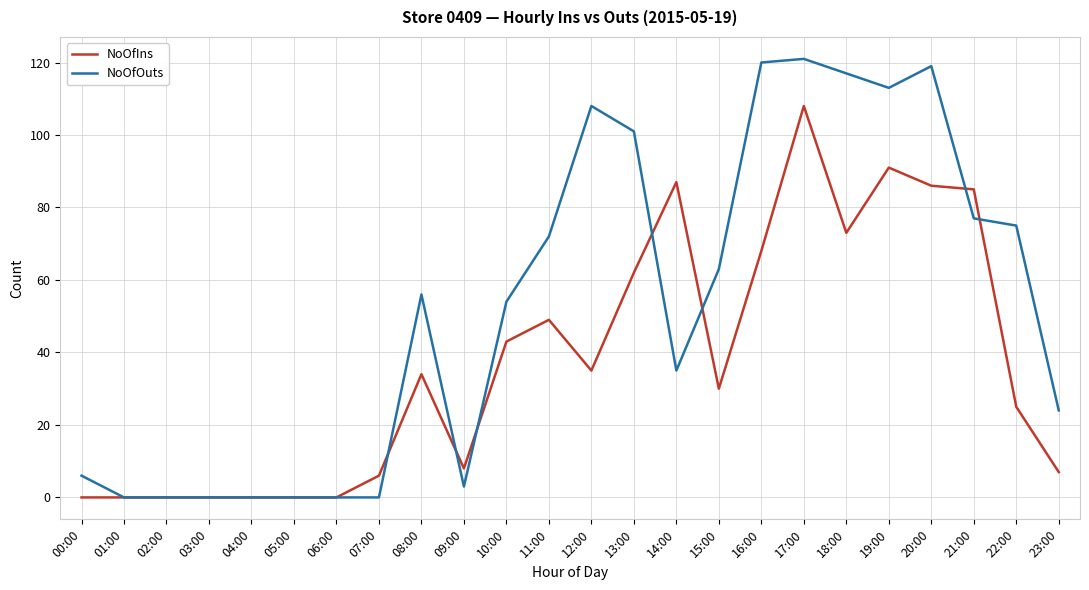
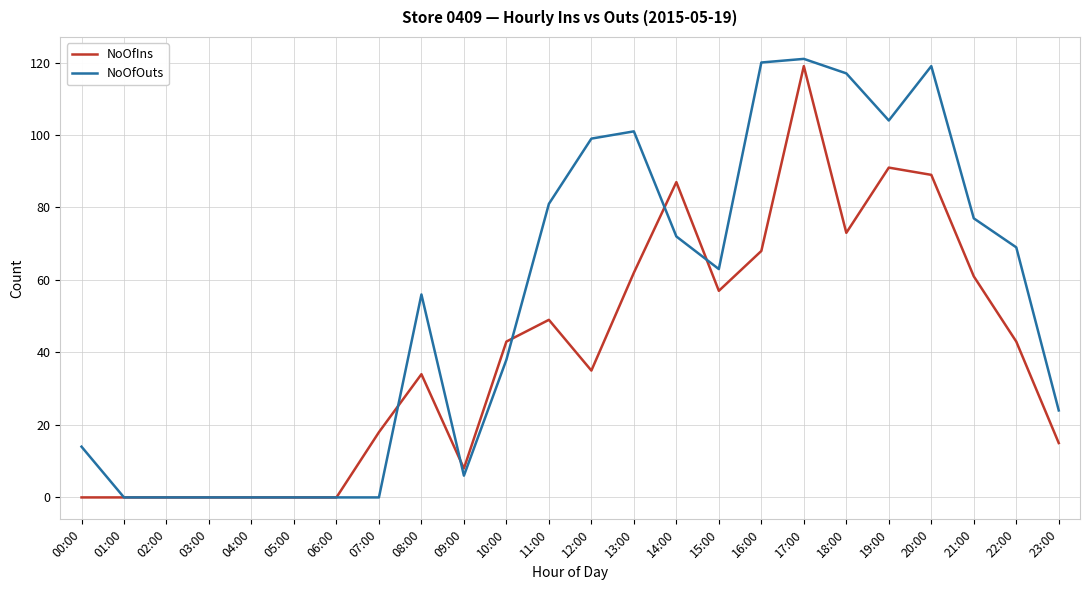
NoOfOuts, 00:00: 6 -> 14
NoOfIns, 07:00: 6 -> 18
NoOfOuts, 09:00: 3 -> 6
NoOfOuts, 10:00: 54 -> 38
NoOfOuts, 11:00: 72 -> 81
NoOfOuts, 12:00: 108 -> 99
NoOfOuts, 14:00: 35 -> 72
NoOfIns, 15:00: 30 -> 57
NoOfIns, 17:00: 108 -> 119
NoOfOuts, 19:00: 113 -> 104
NoOfIns, 20:00: 86 -> 89
NoOfIns, 21:00: 85 -> 61
NoOfIns, 22:00: 25 -> 43
NoOfOuts, 22:00: 75 -> 69
NoOfIns, 23:00: 7 -> 15
